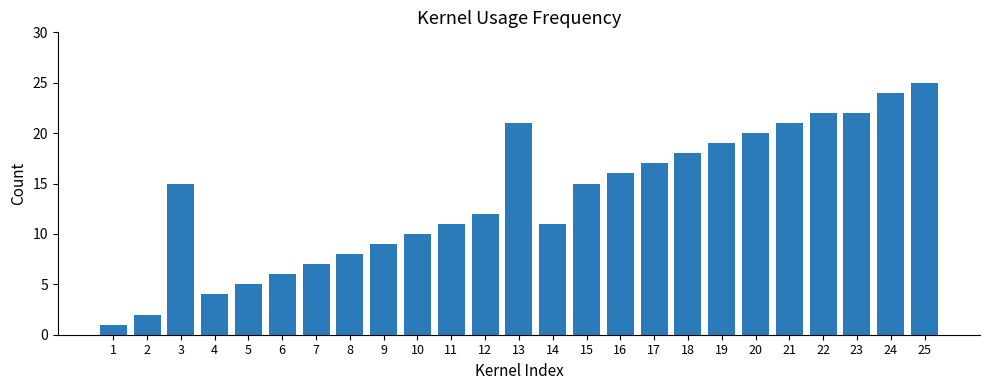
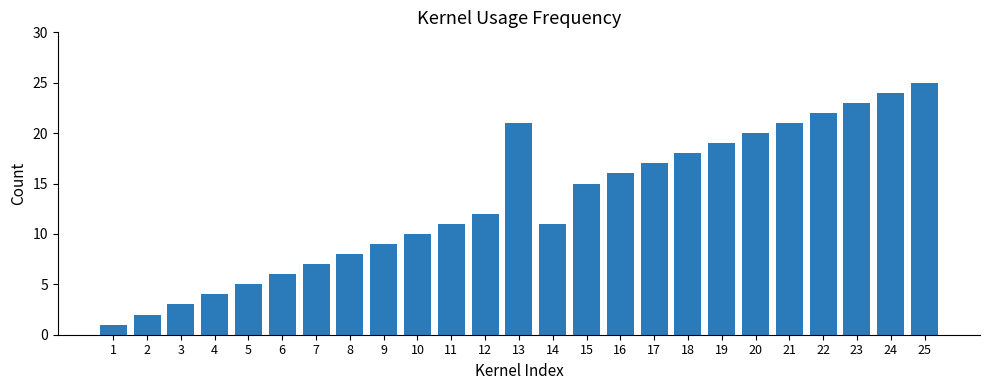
3: 15 -> 3
23: 22 -> 23
